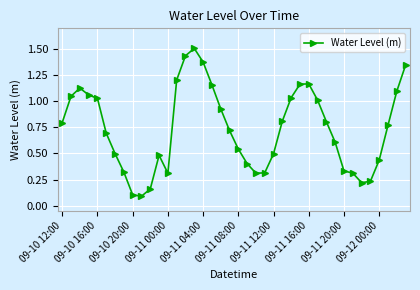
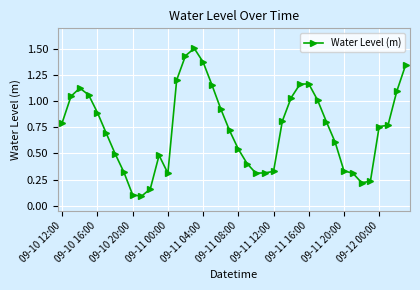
09-10 16:00: 1.03 -> 0.89
09-11 12:00: 0.50 -> 0.33
09-12 00:00: 0.44 -> 0.76
